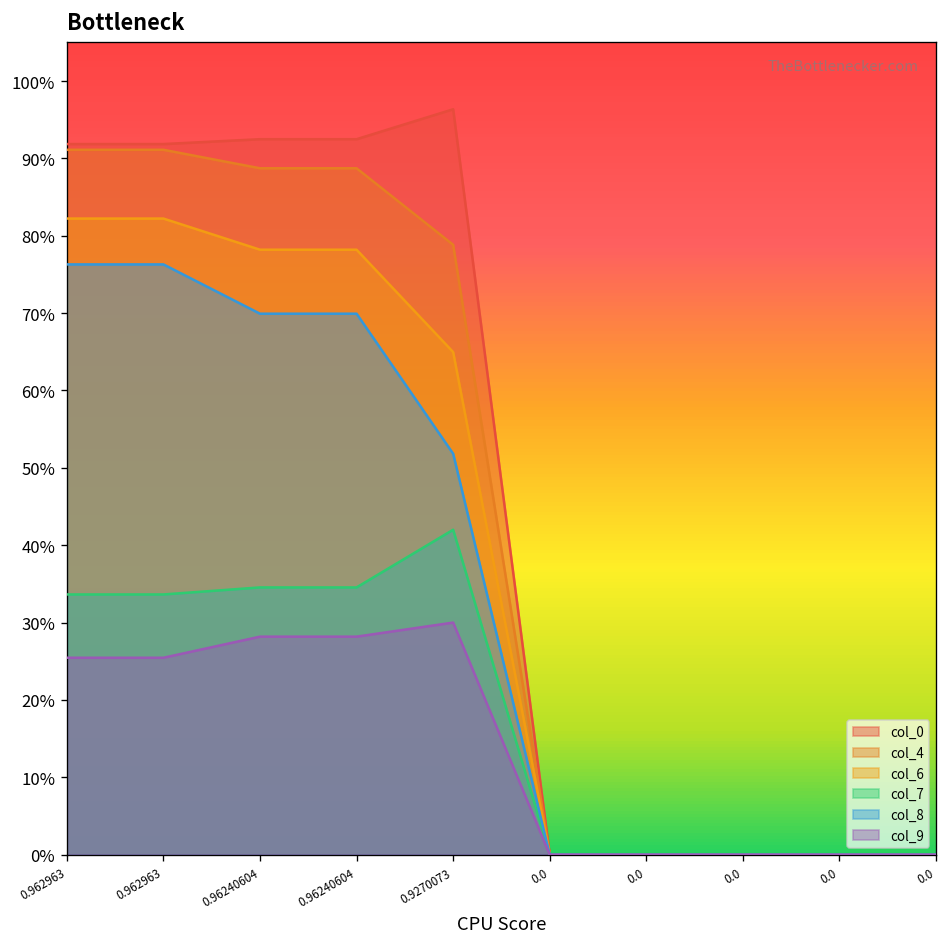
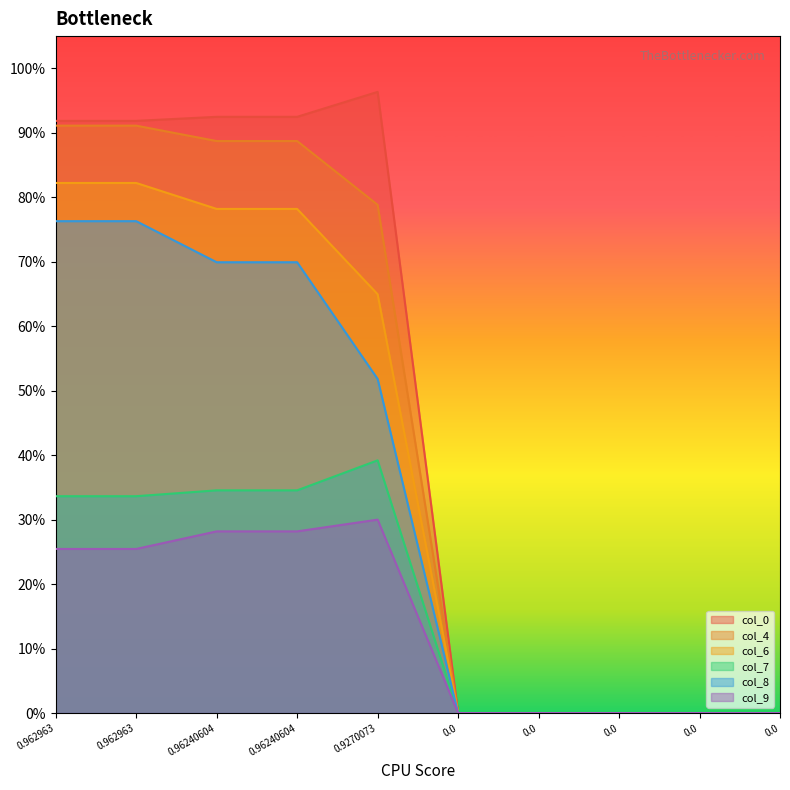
col_7, 0.9270073: 42% -> 39%
